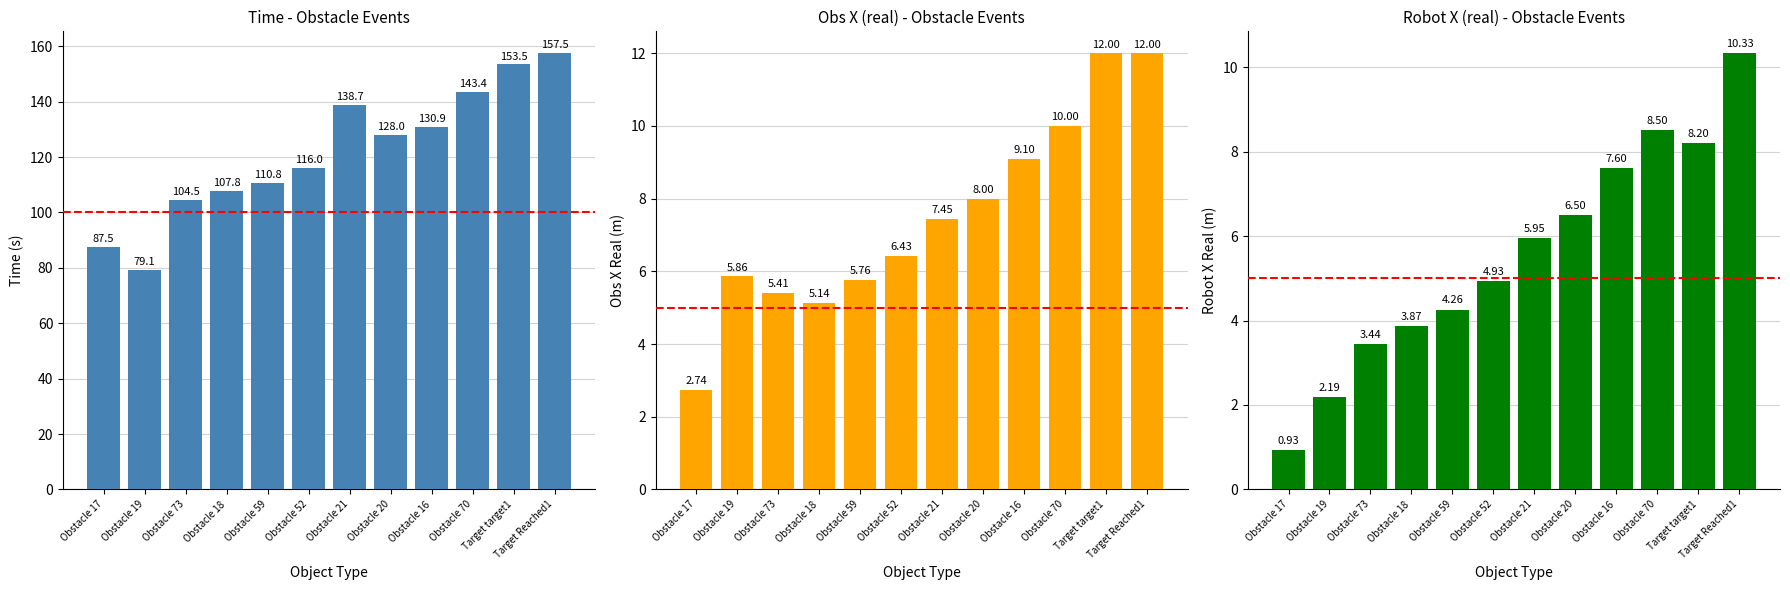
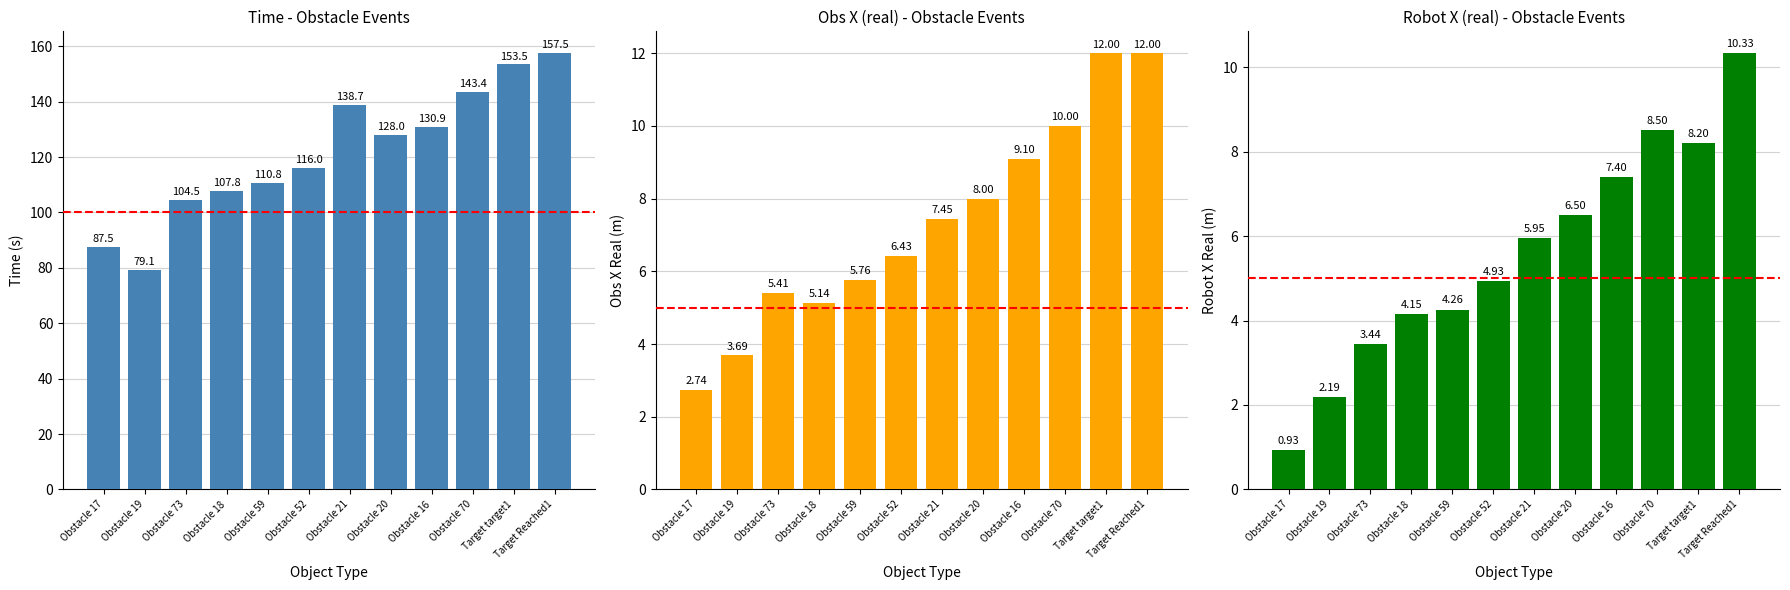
Obs X (real) - Obstacle Events, Obstacle 19: 5.86 -> 3.69
Robot X (real) - Obstacle Events, Obstacle 18: 3.87 -> 4.15
Robot X (real) - Obstacle Events, Obstacle 16: 7.60 -> 7.40
